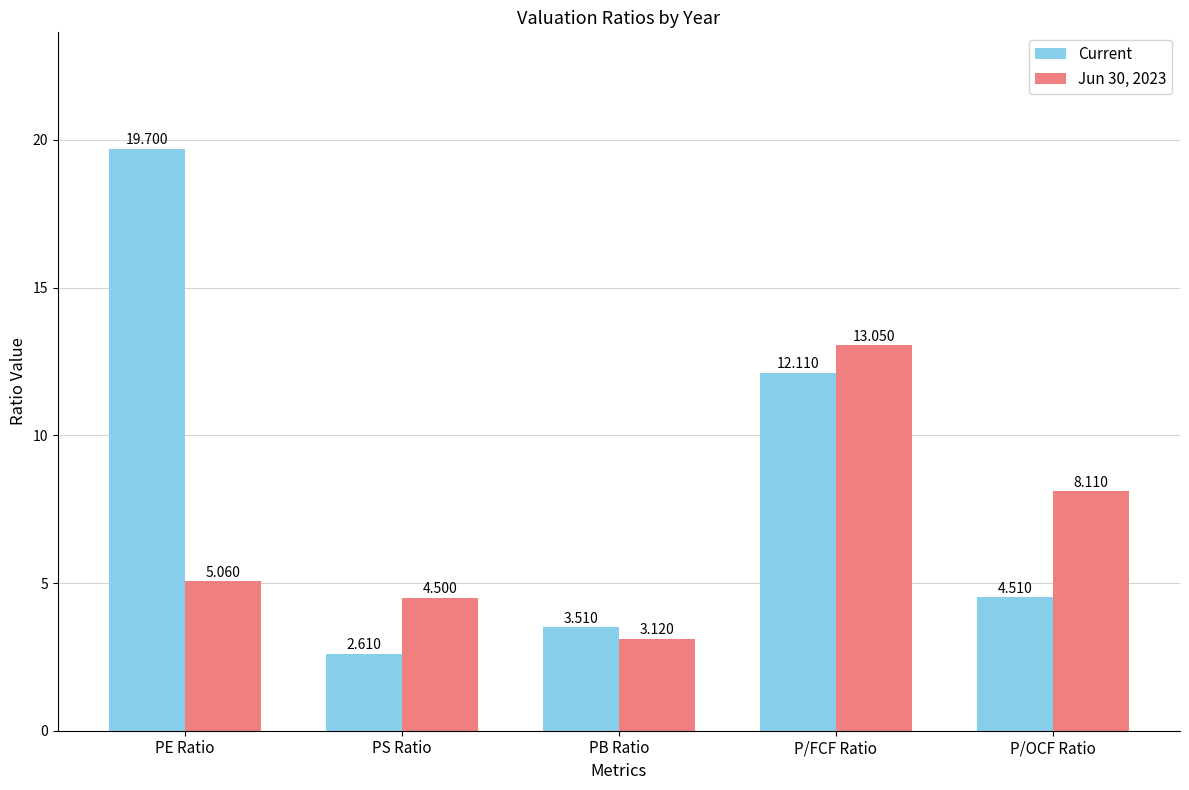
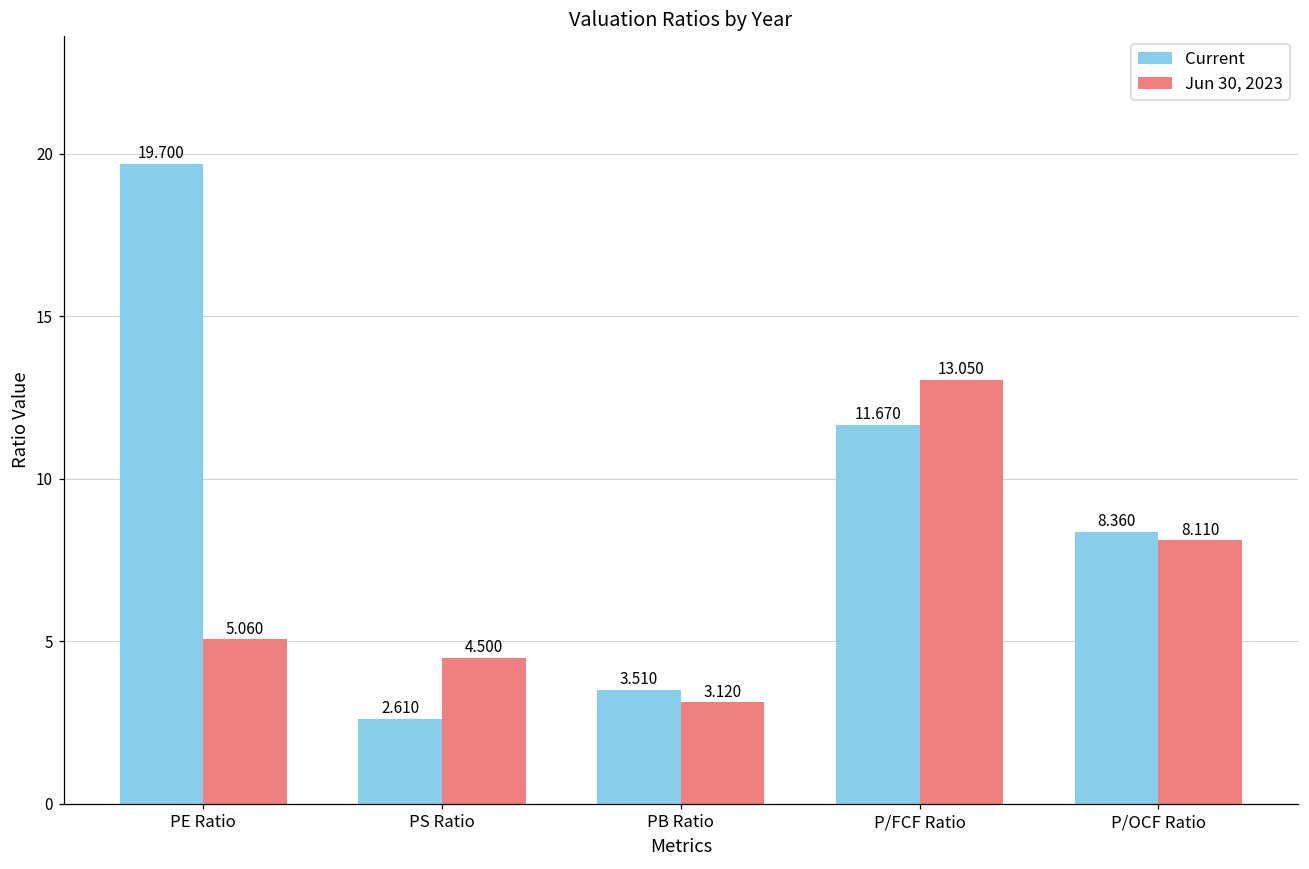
Current, P/FCF Ratio: 12.110 -> 11.670
Current, P/OCF Ratio: 4.510 -> 8.360
